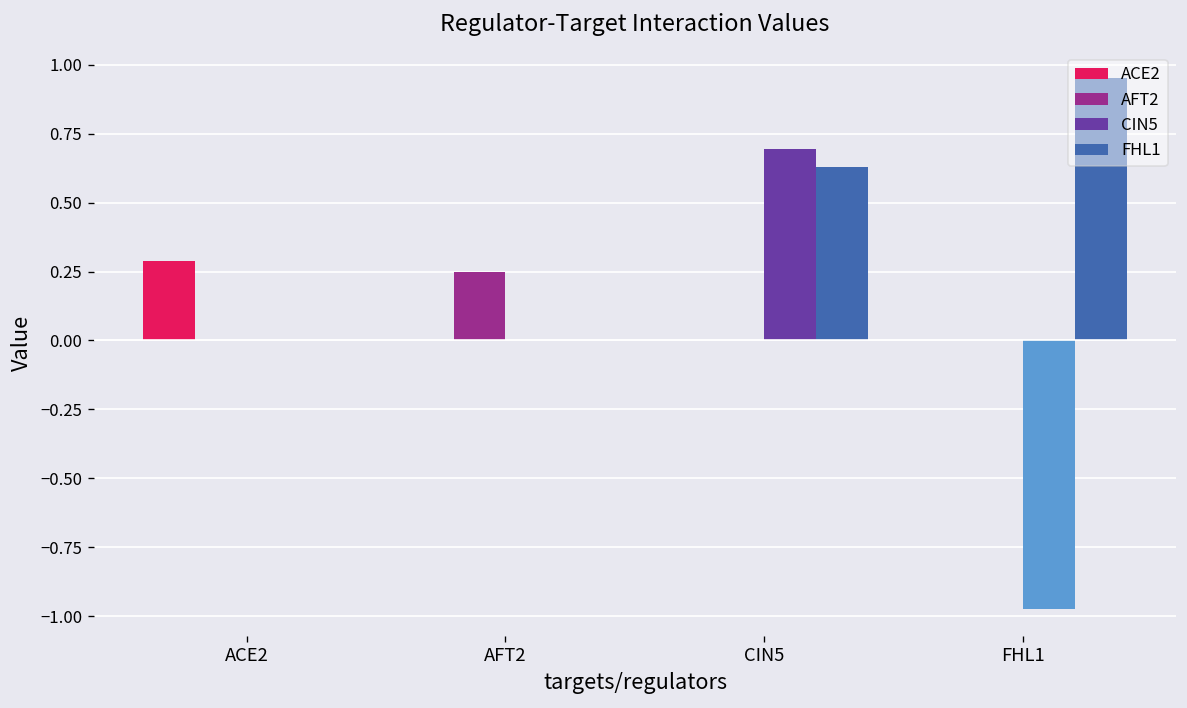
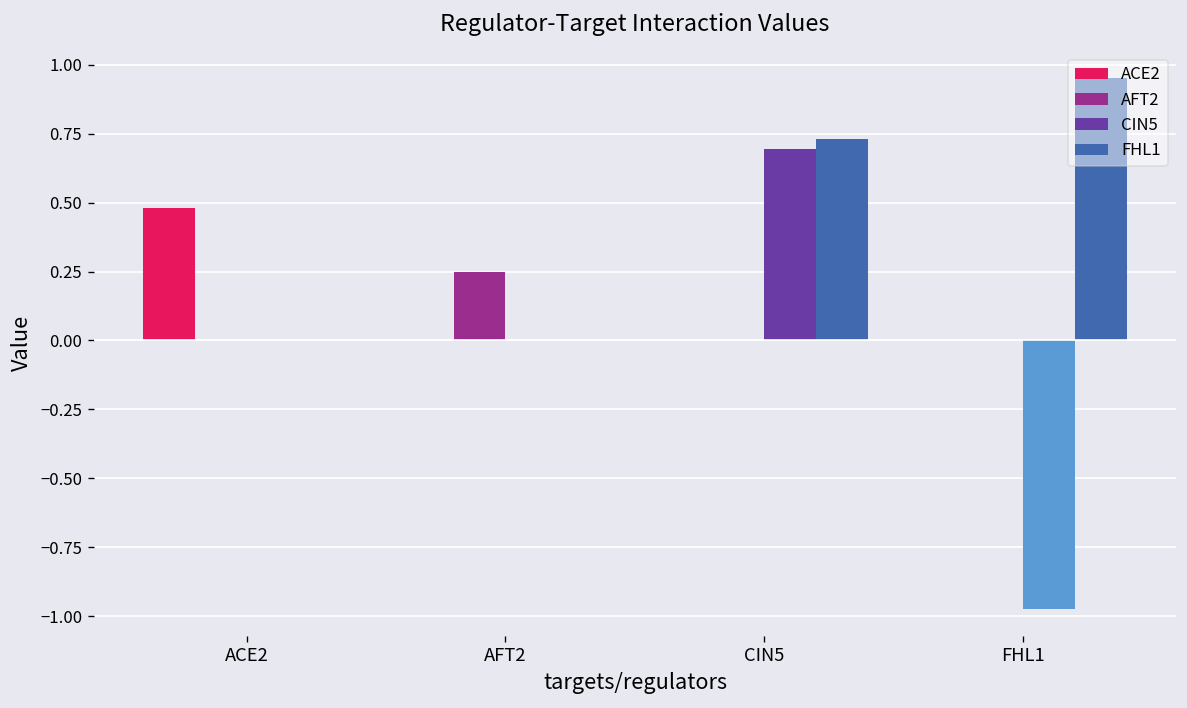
ACE2, ACE2: 0.29 -> 0.48
FHL1, CIN5: 0.63 -> 0.73
